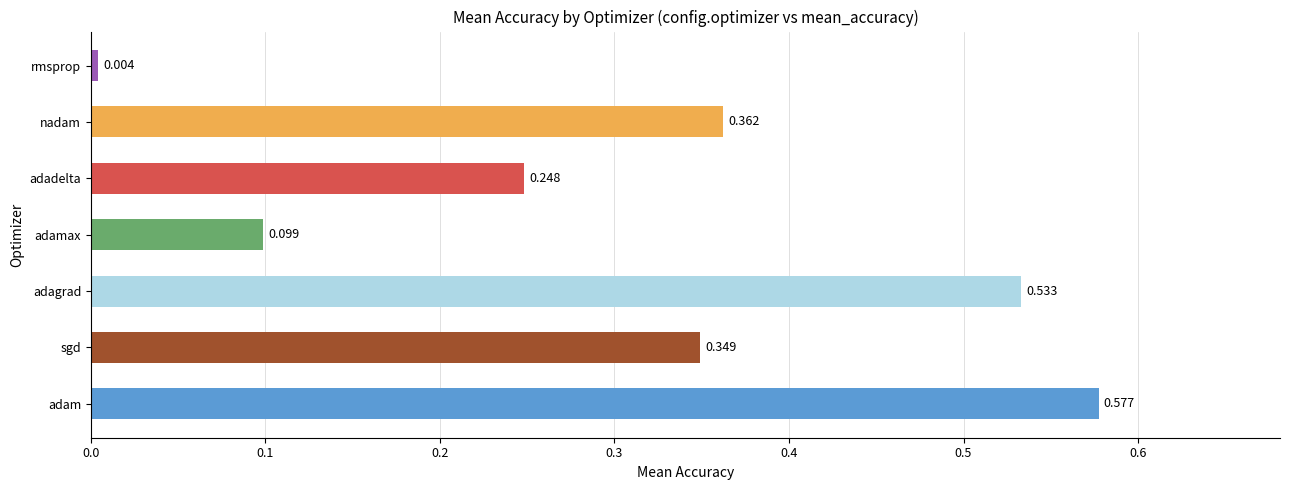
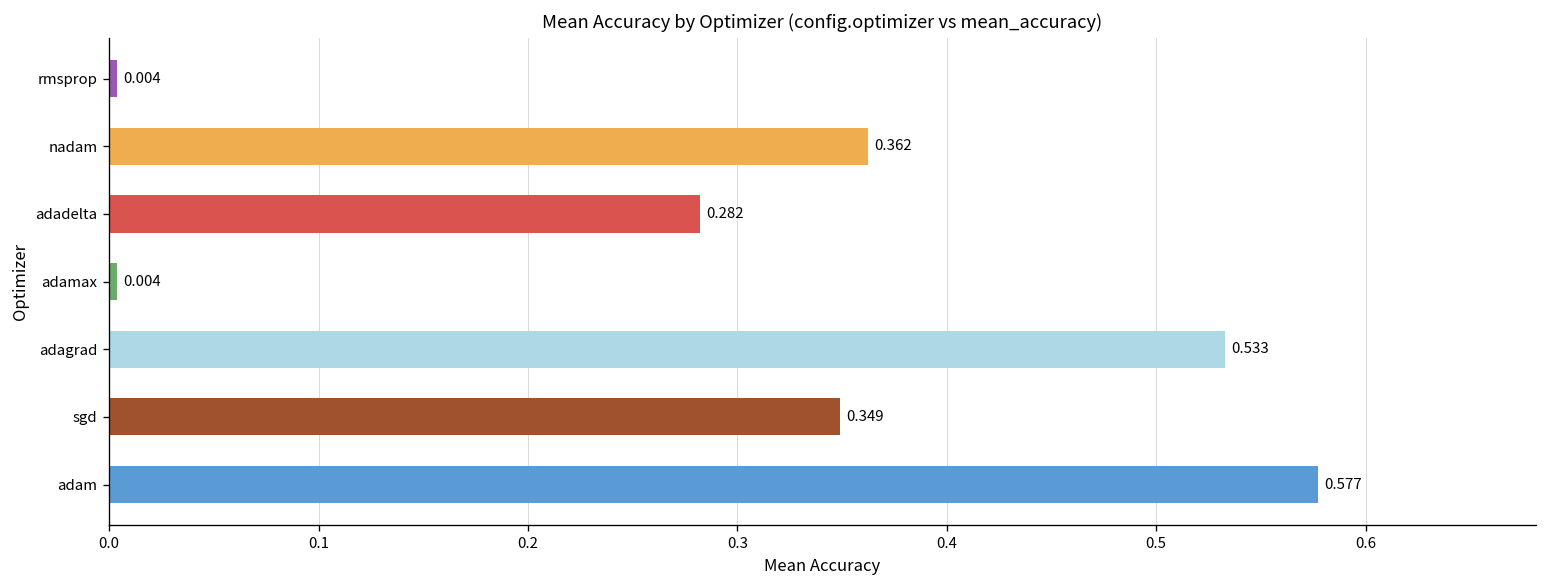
adadelta: 0.248 -> 0.282
adamax: 0.099 -> 0.004
